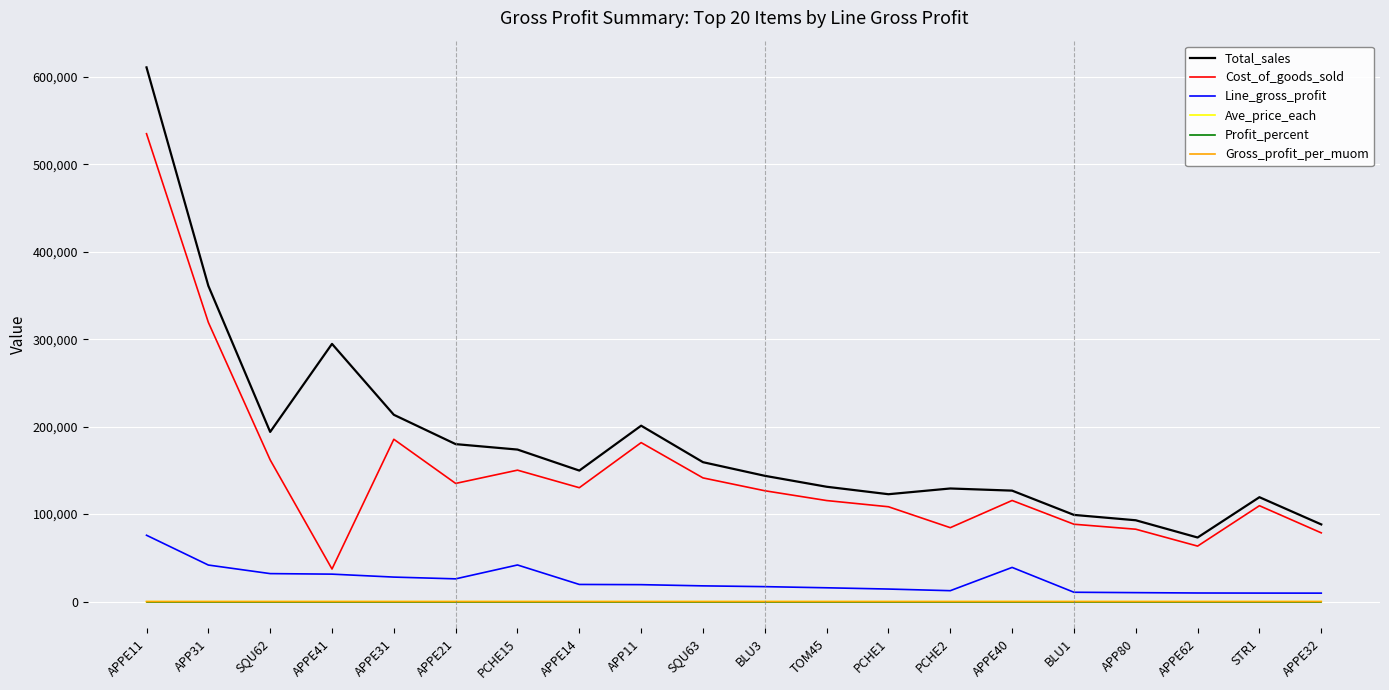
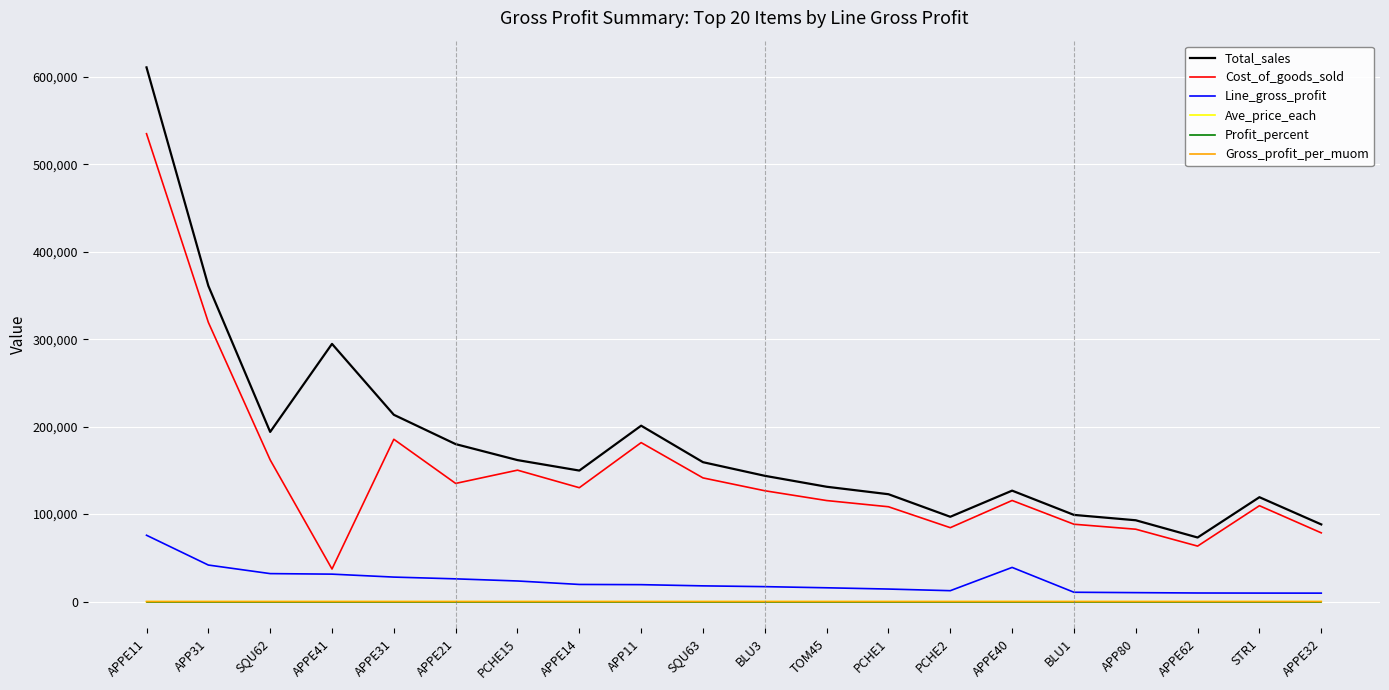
Total_sales, PCHE15: 170,000 -> 160,000
Line_gross_profit, PCHE15: 40,000 -> 20,000
Total_sales, PCHE2: 130,000 -> 100,000
